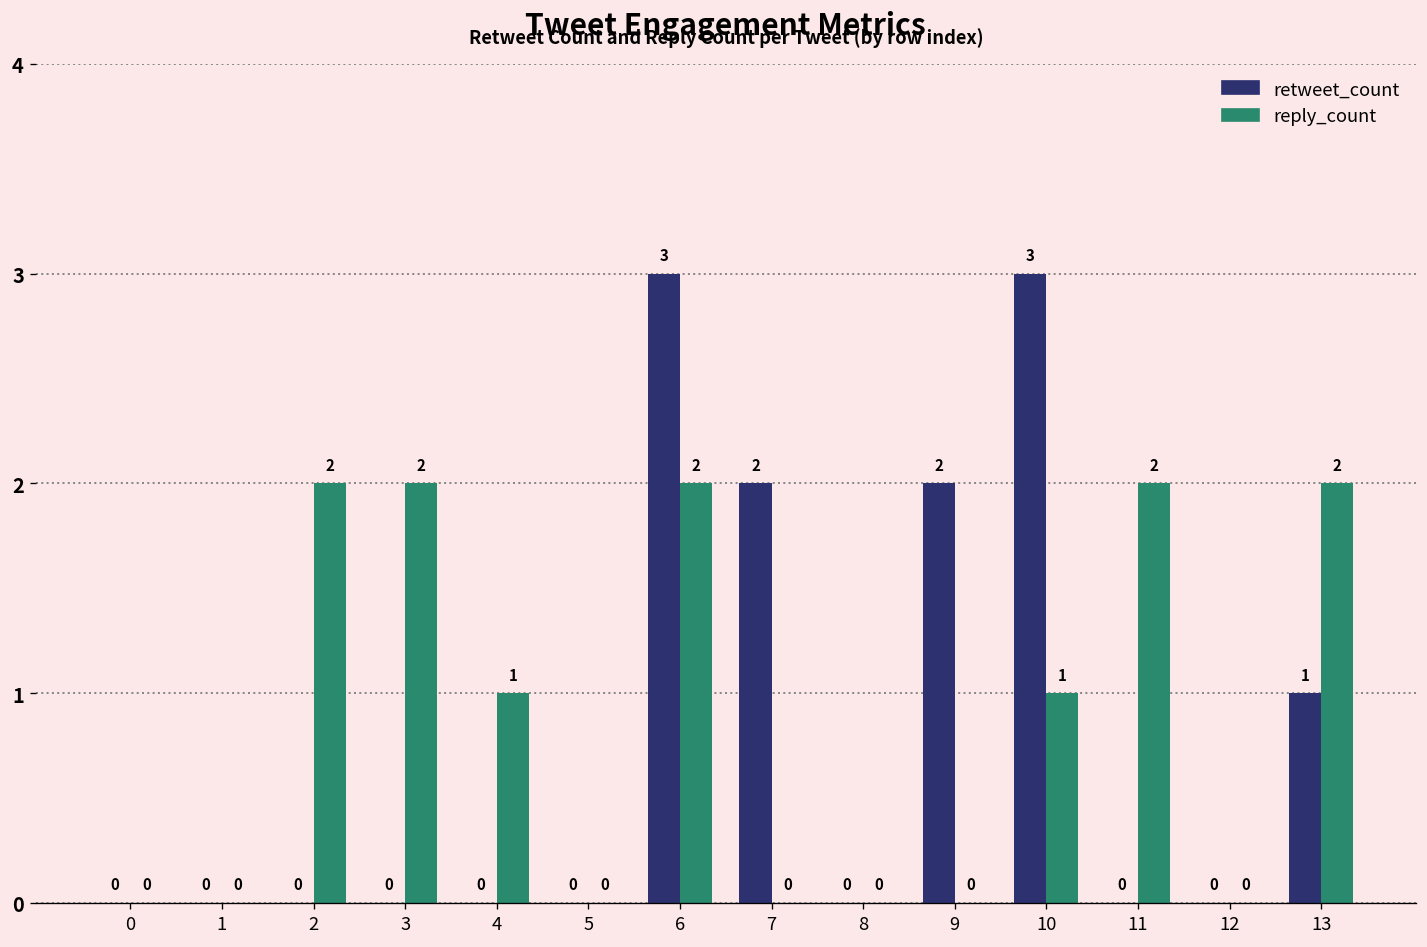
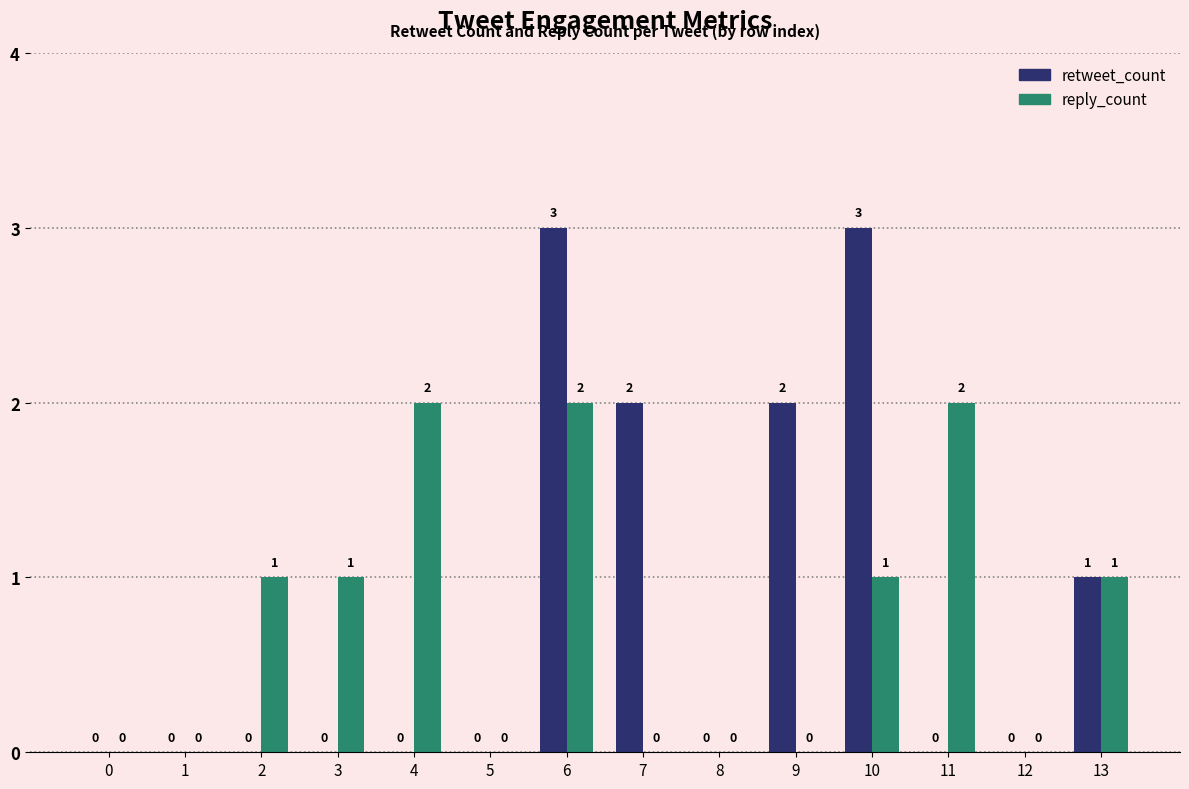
reply_count, 2: 2 -> 1
reply_count, 3: 2 -> 1
reply_count, 4: 1 -> 2
reply_count, 13: 2 -> 1
